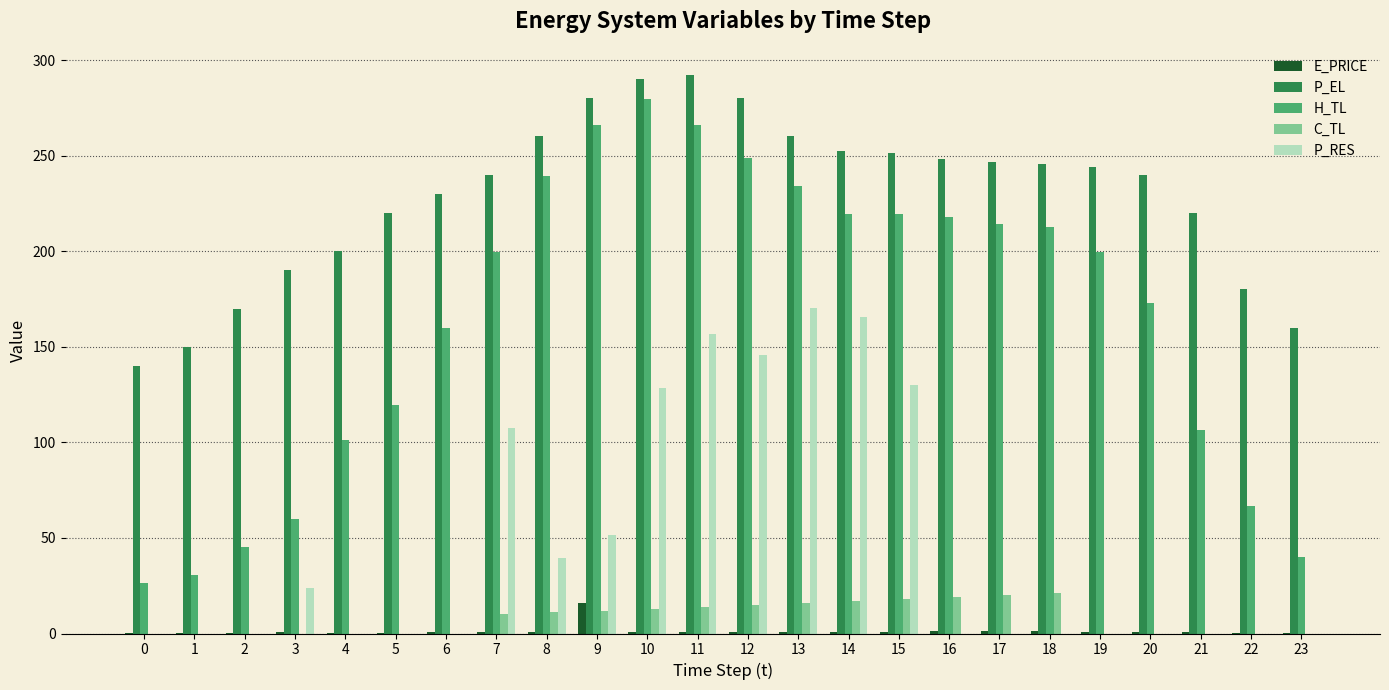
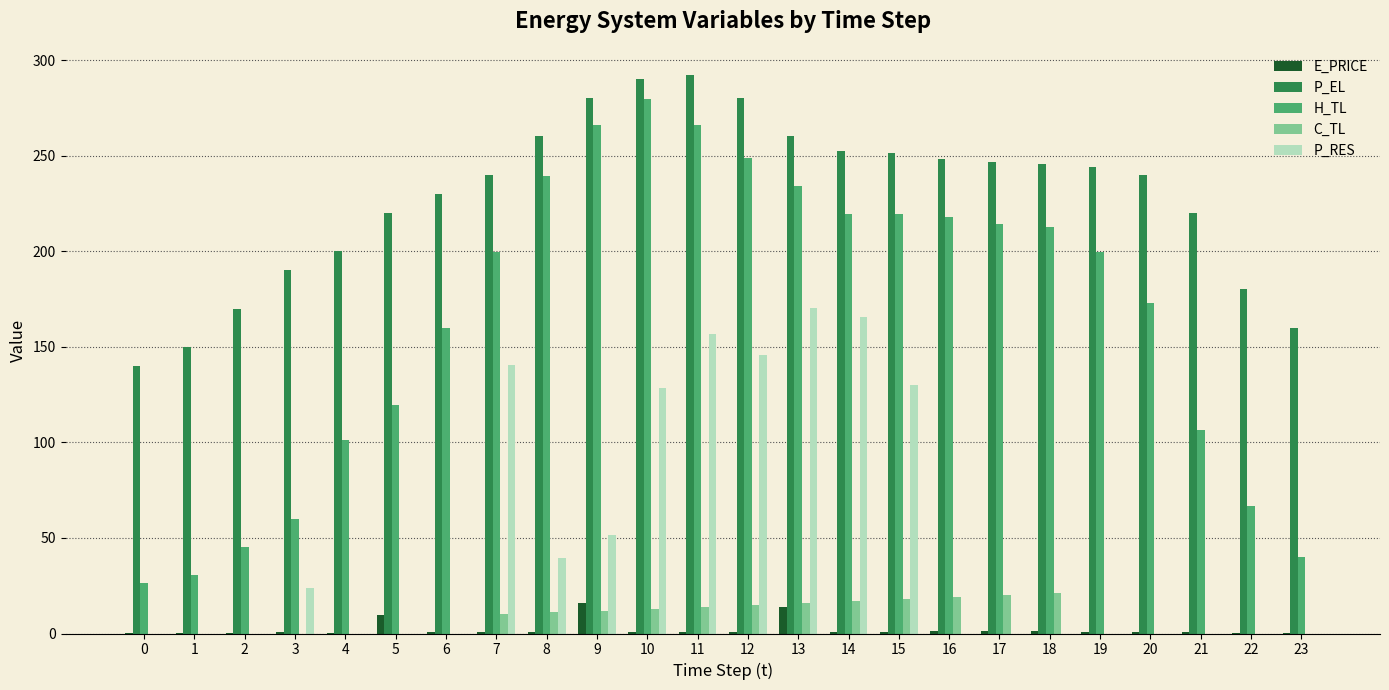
E_PRICE, 5: 0 -> 10
P_RES, 7: 108 -> 141
E_PRICE, 13: 1 -> 14
